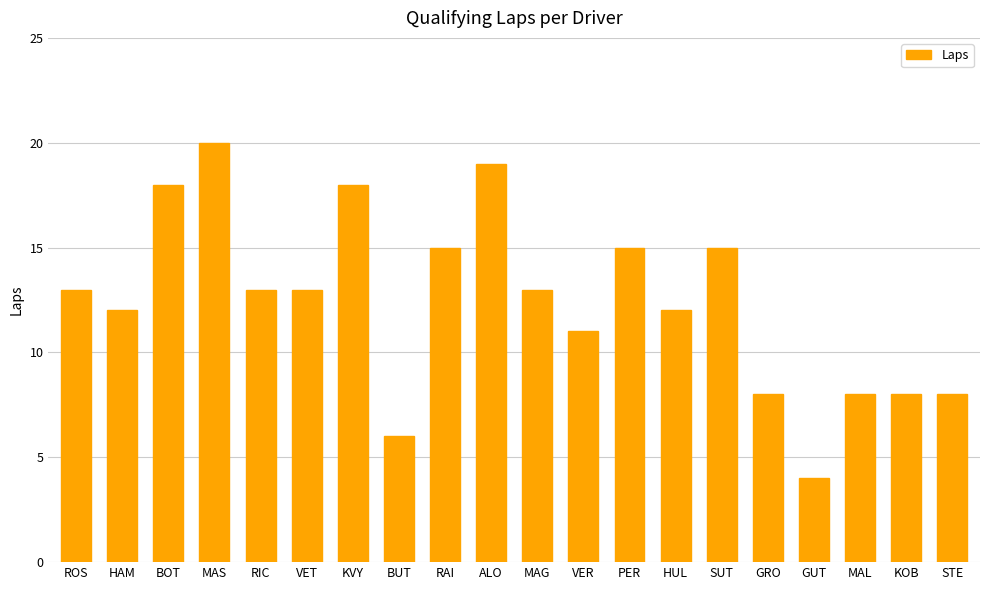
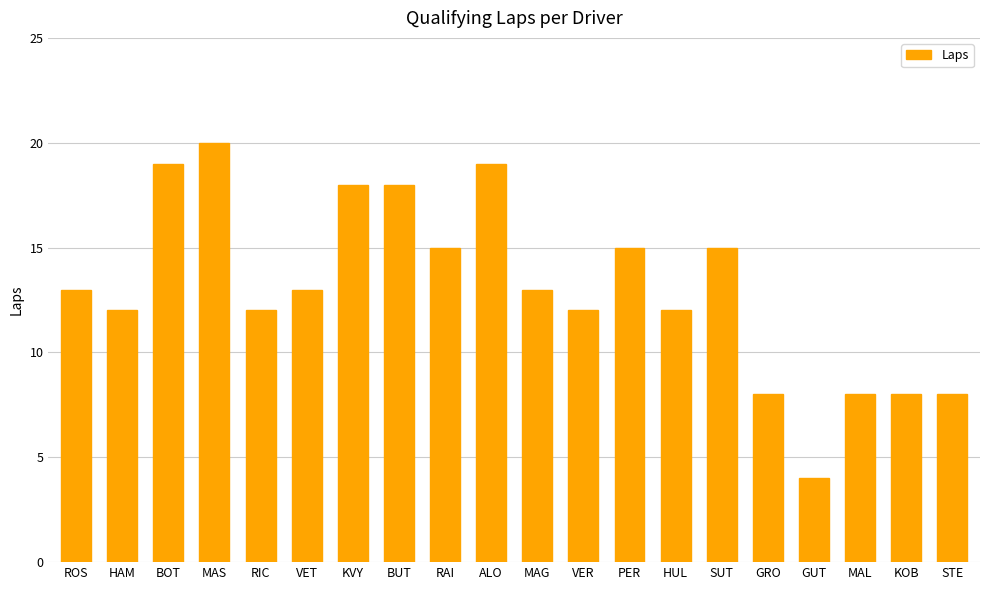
BOT: 18 -> 19
RIC: 13 -> 12
BUT: 6 -> 18
VER: 11 -> 12
